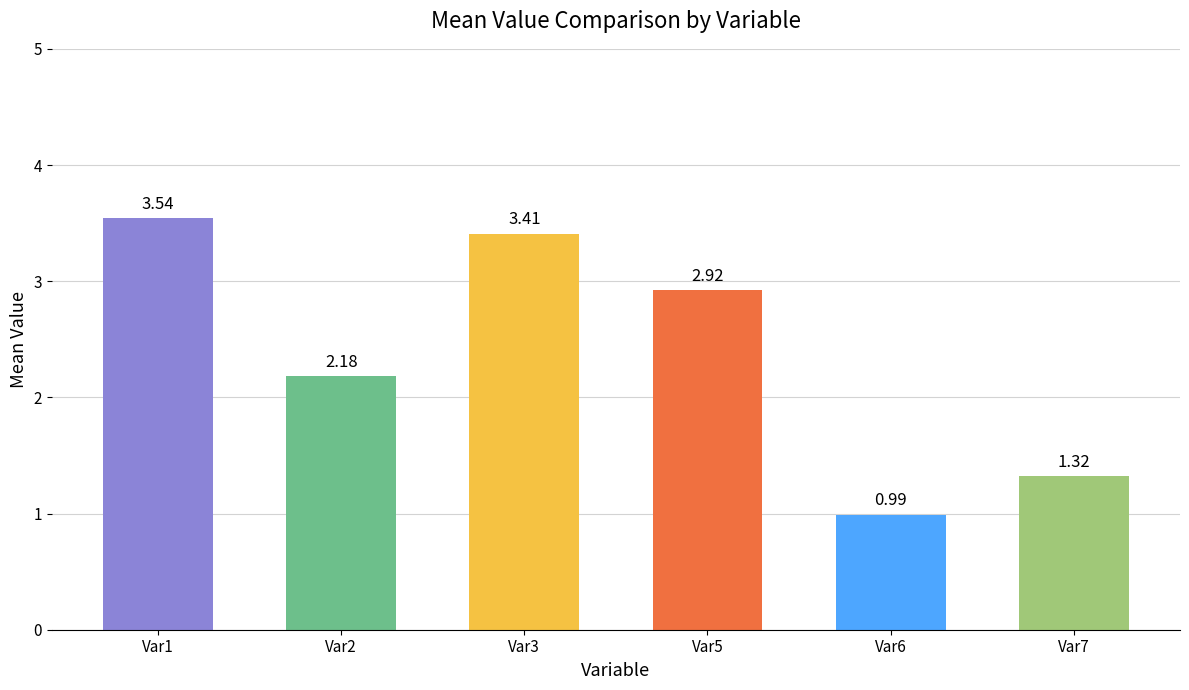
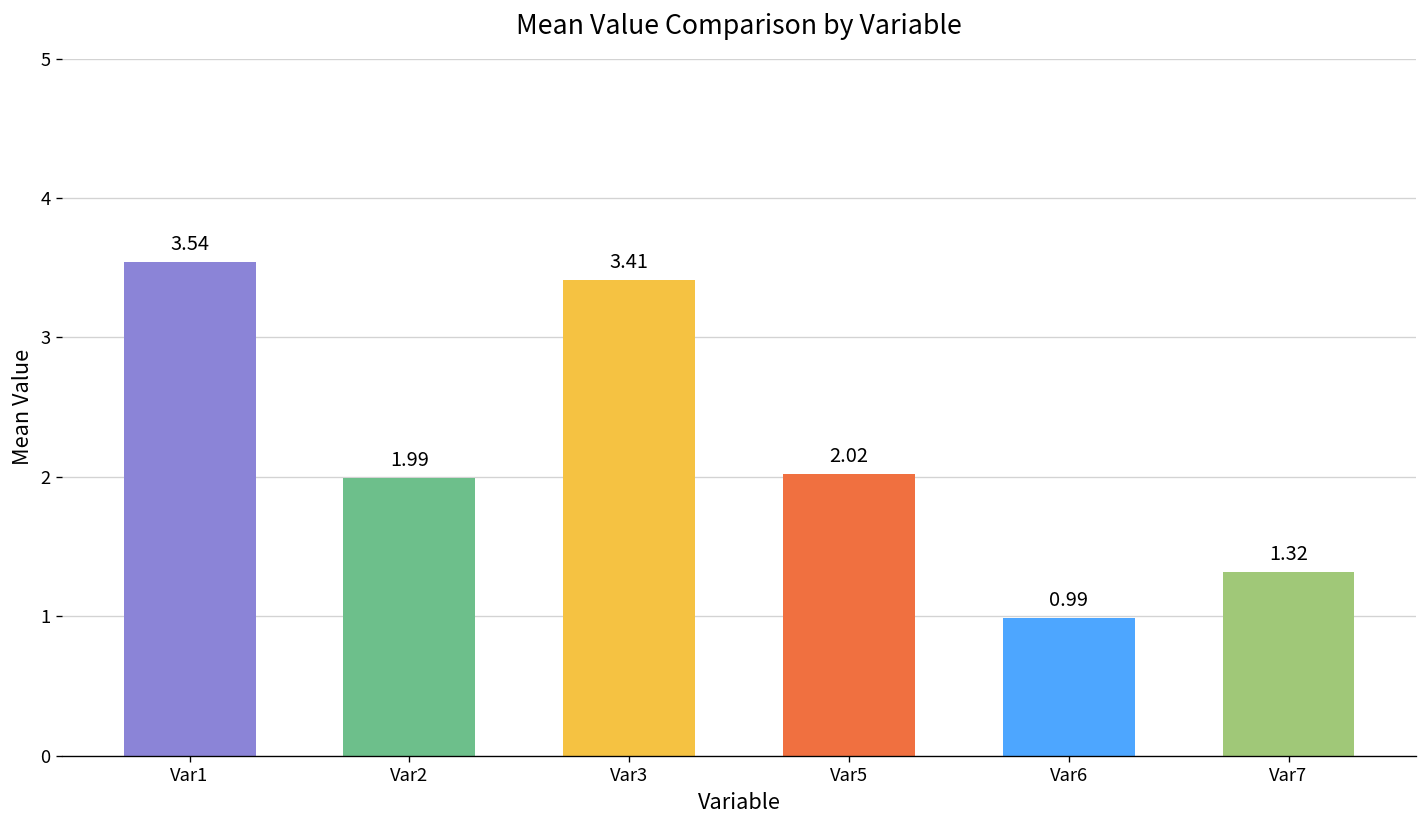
Var2: 2.18 -> 1.99
Var5: 2.92 -> 2.02
